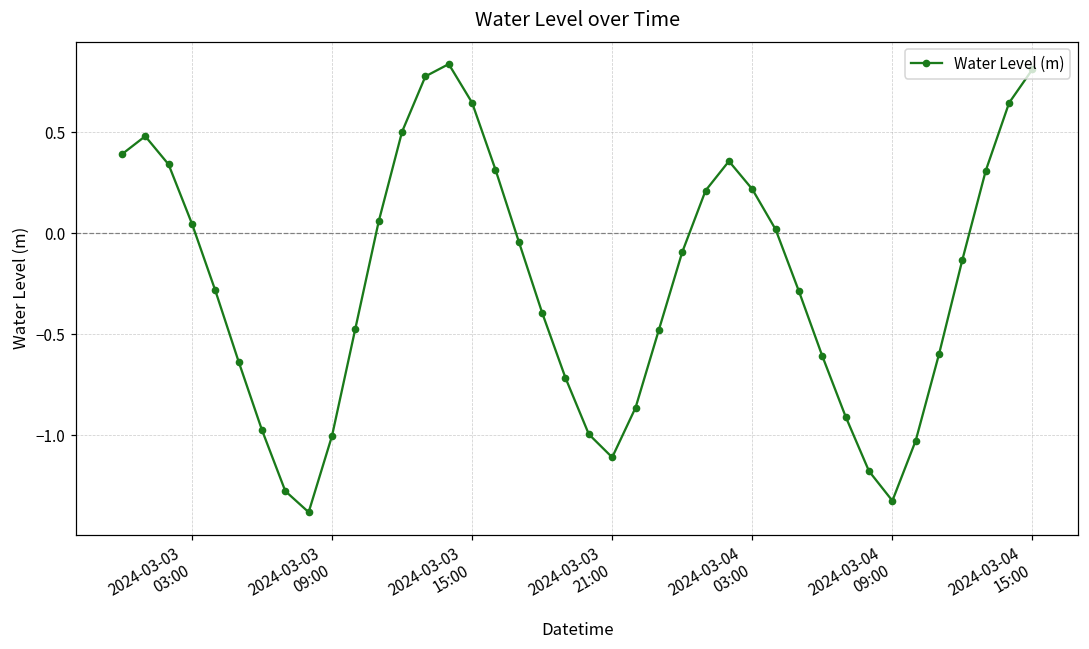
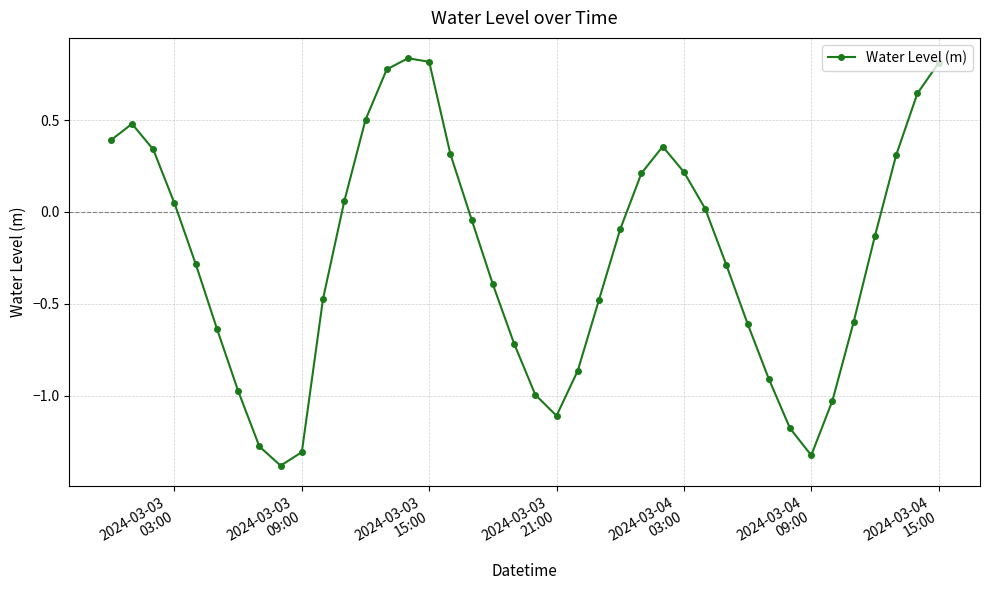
2024-03-03 09:00: -1.00 -> -1.31
2024-03-03 15:00: 0.65 -> 0.82
